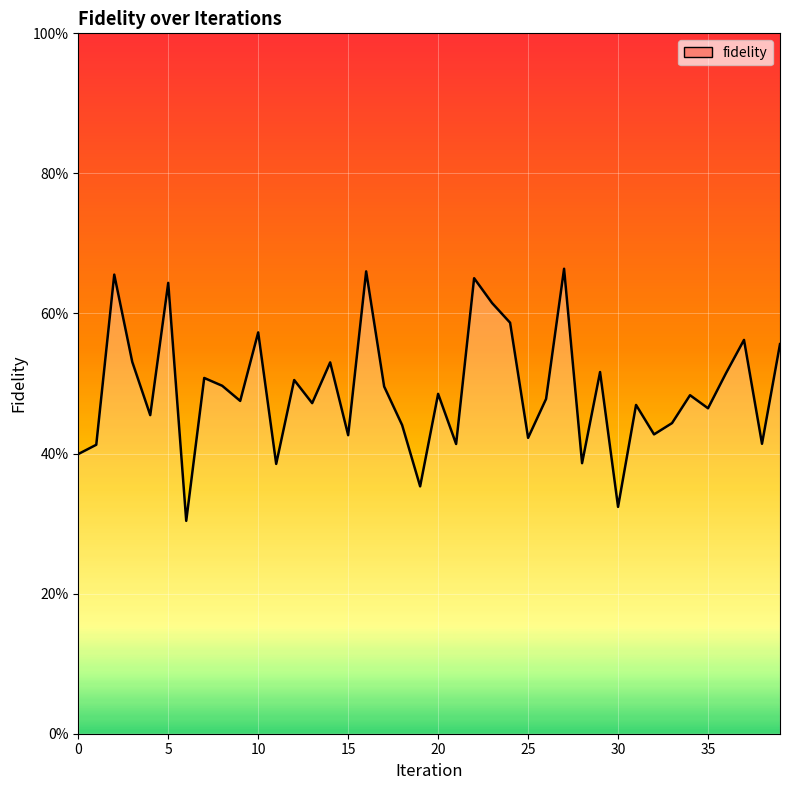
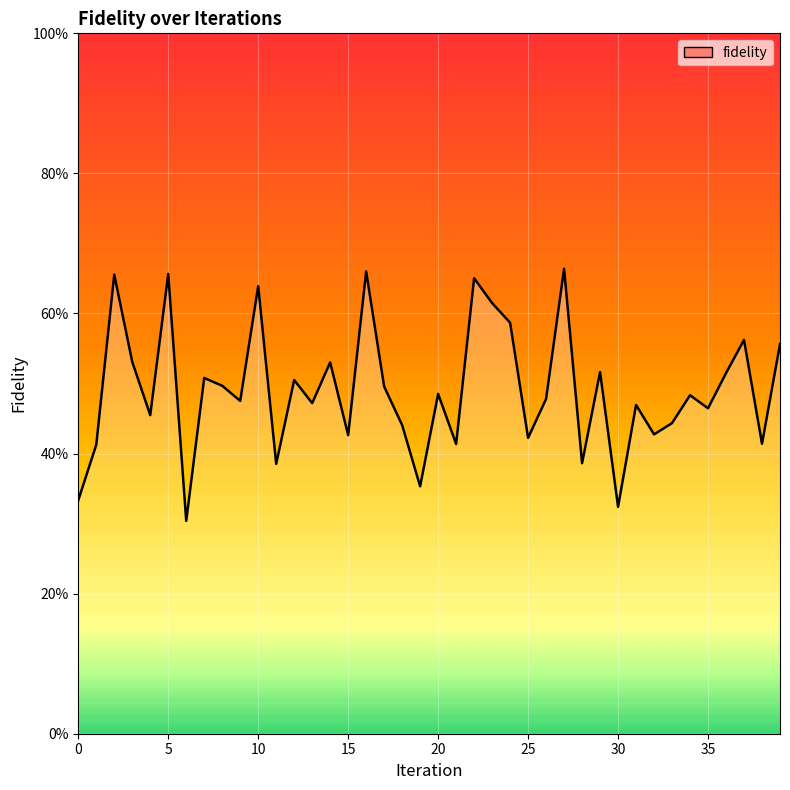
0: 40% -> 33%
5: 64% -> 66%
10: 57% -> 64%
